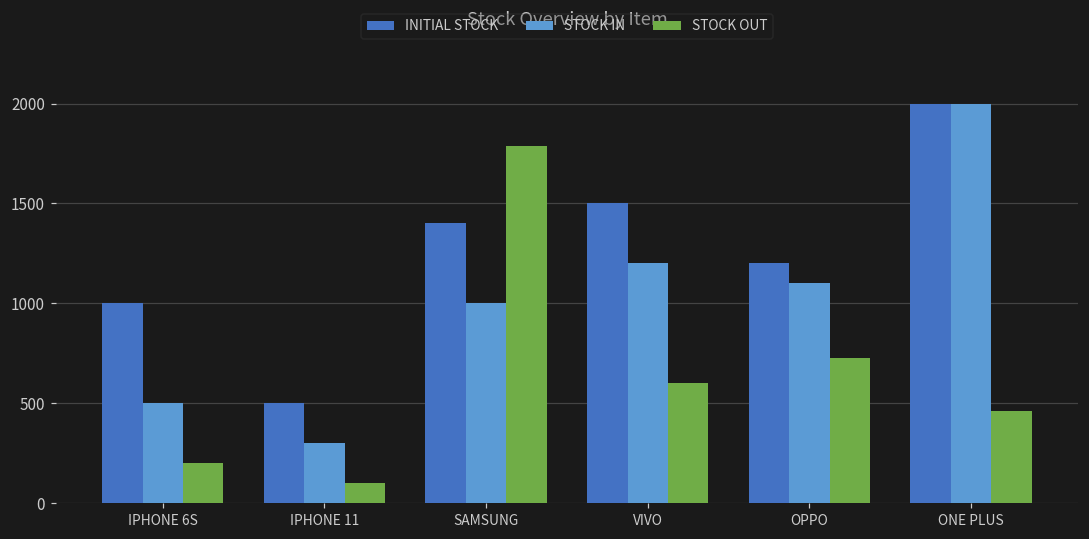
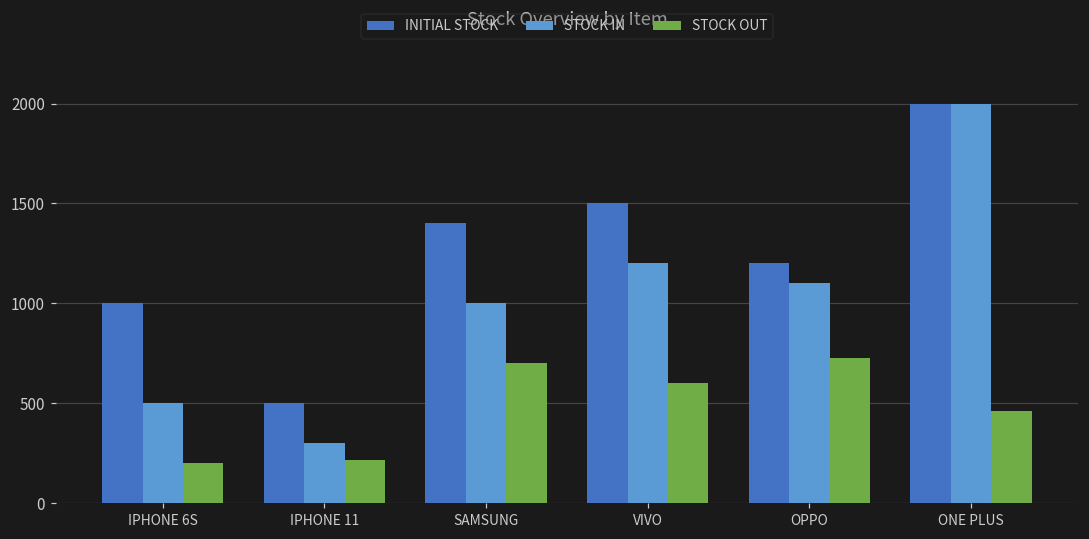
STOCK OUT, IPHONE 11: 100 -> 220
STOCK OUT, SAMSUNG: 1790 -> 700
